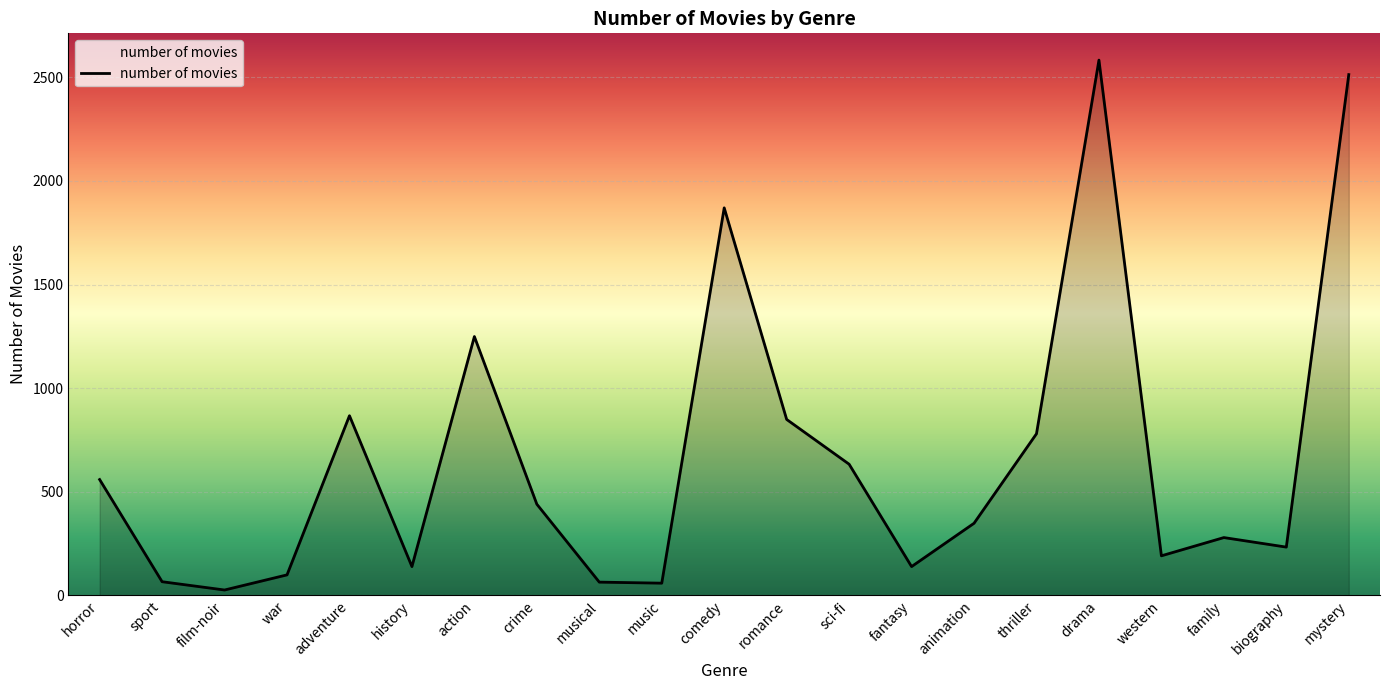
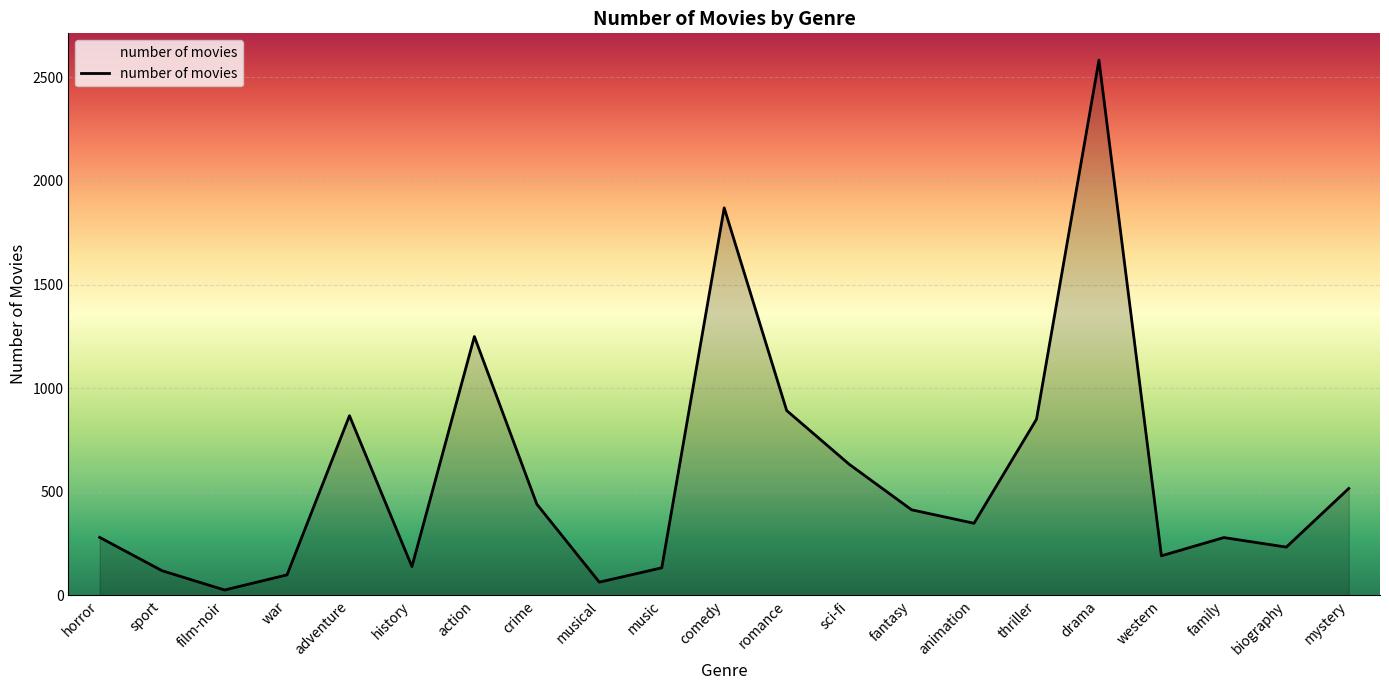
horror: 560 -> 280
sport: 70 -> 120
music: 60 -> 130
romance: 850 -> 890
fantasy: 140 -> 410
thriller: 780 -> 850
mystery: 2510 -> 520
